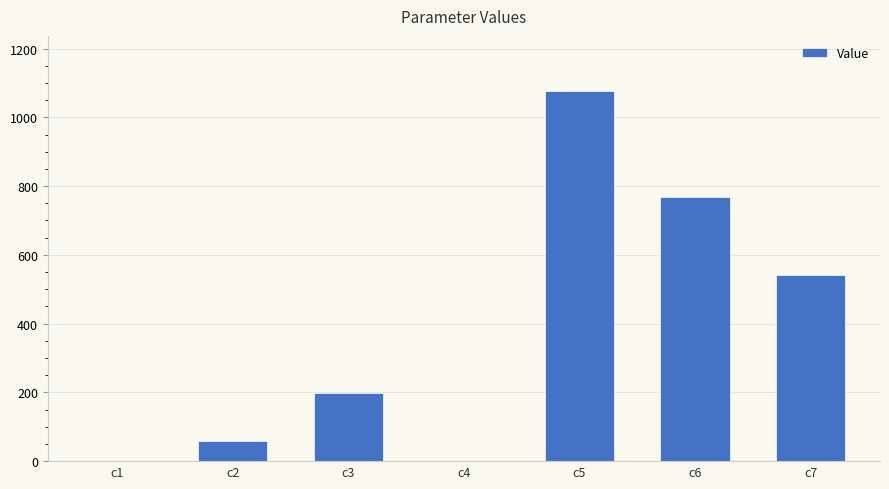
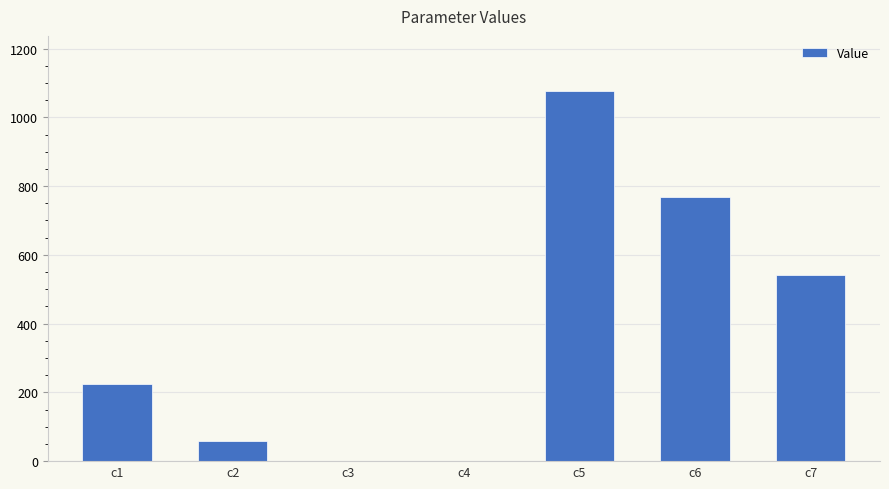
c1: 0 -> 220
c3: 200 -> 0
